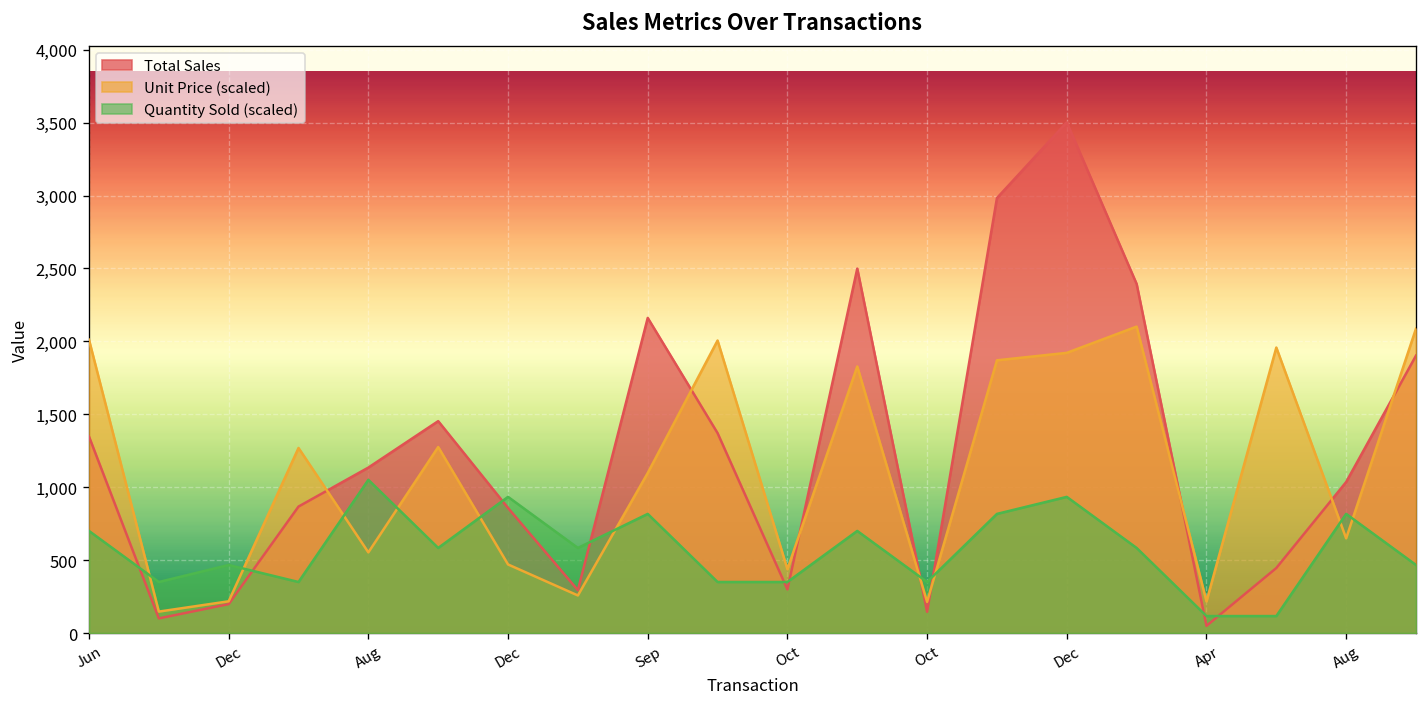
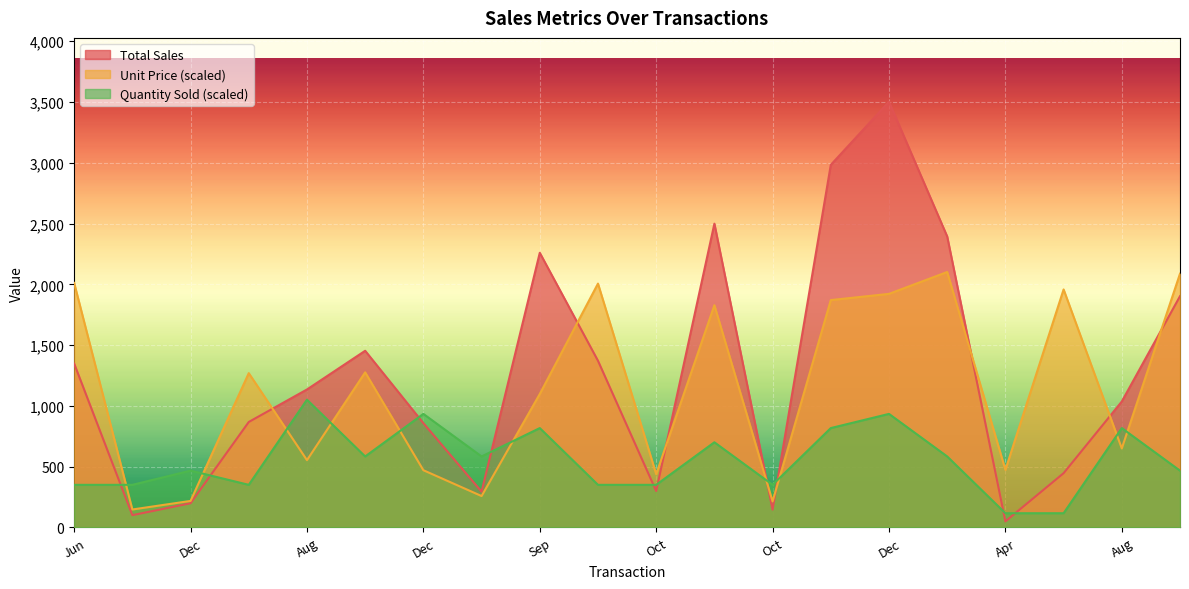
Quantity Sold (scaled), Jun: 700 -> 350
Total Sales, Sep: 2,160 -> 2,260
Unit Price (scaled), Apr: 220 -> 470
